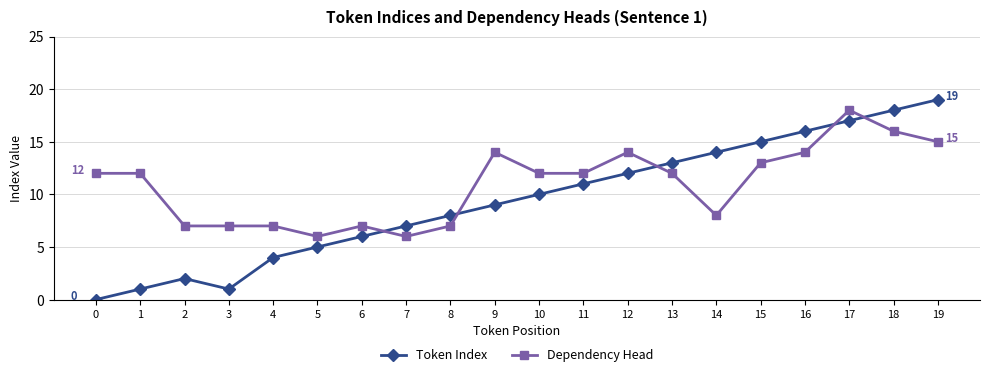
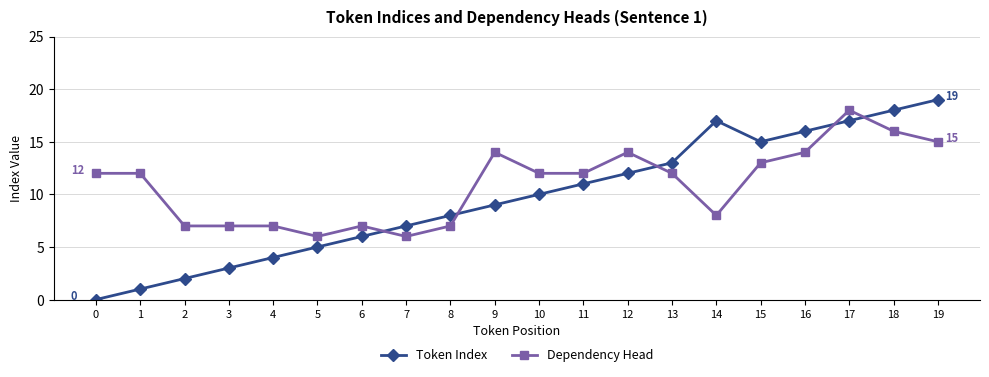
Token Index, 3: 1 -> 3
Token Index, 14: 14 -> 17
